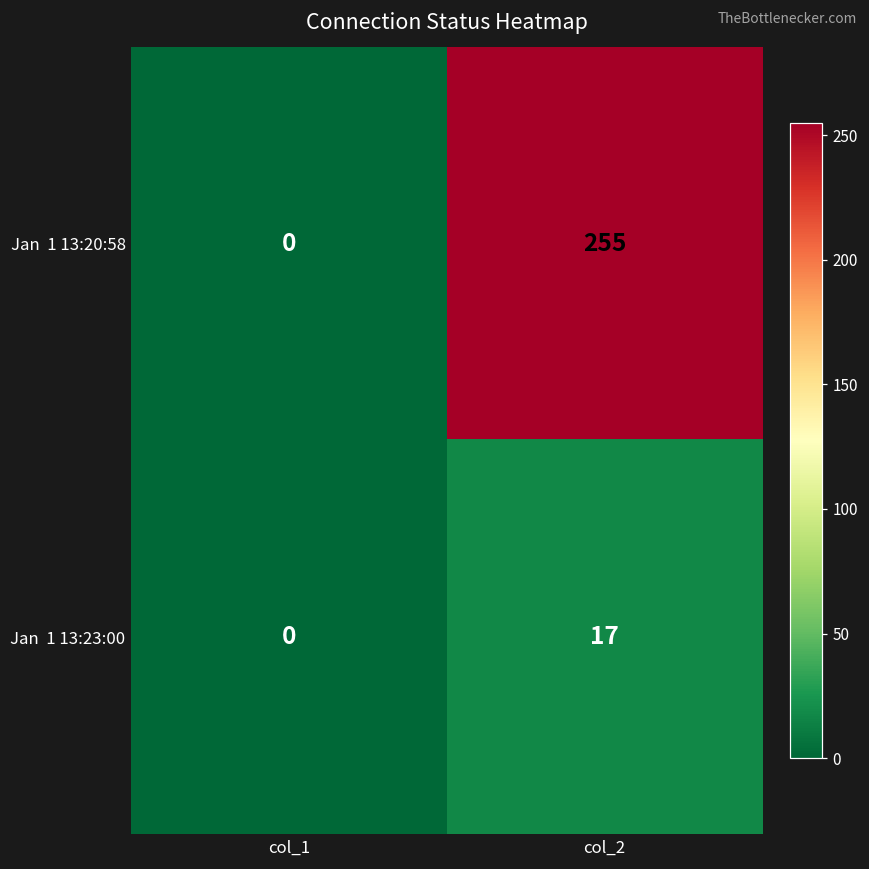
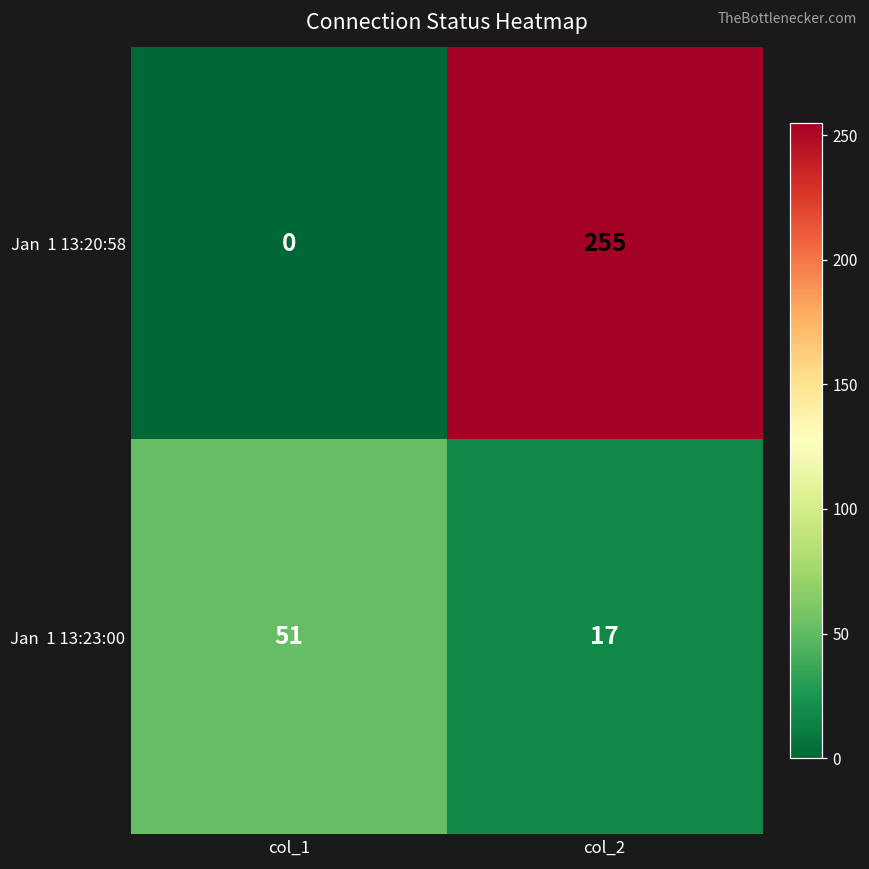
Jan 1 13:23:00, col_1: 0 -> 51
